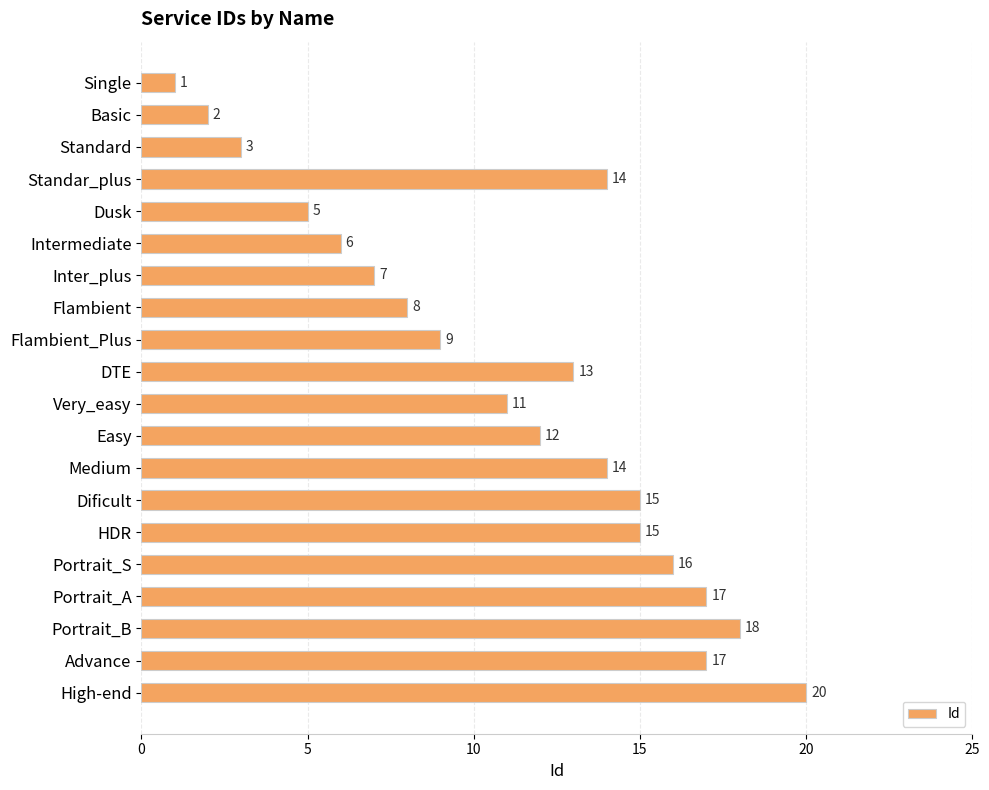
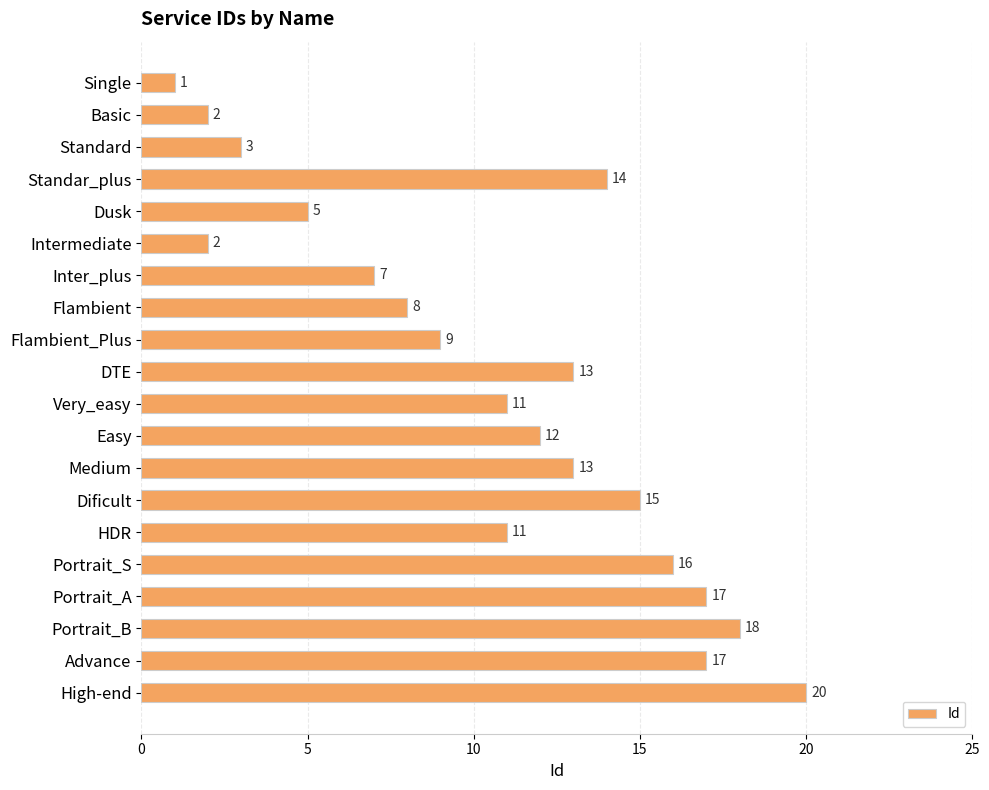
Intermediate: 6 -> 2
Medium: 14 -> 13
HDR: 15 -> 11
